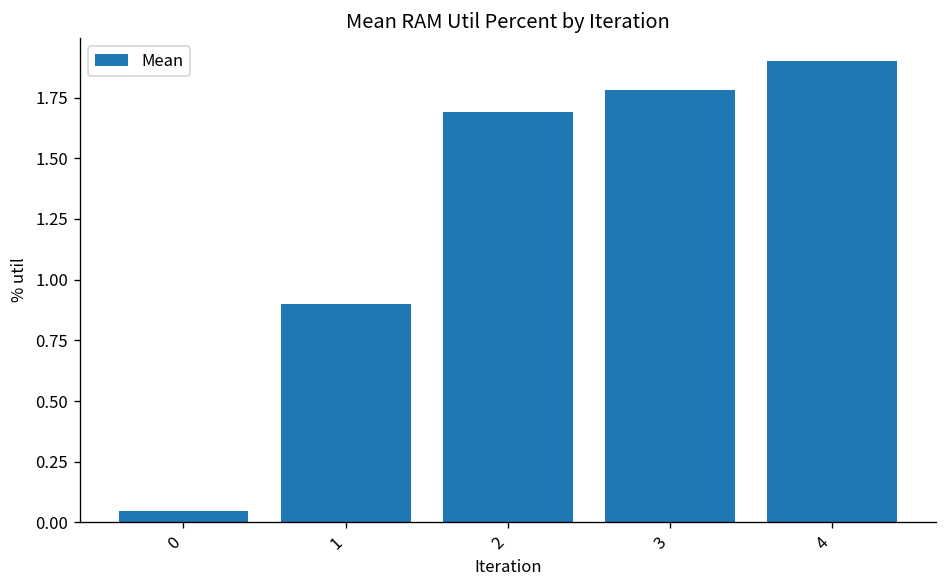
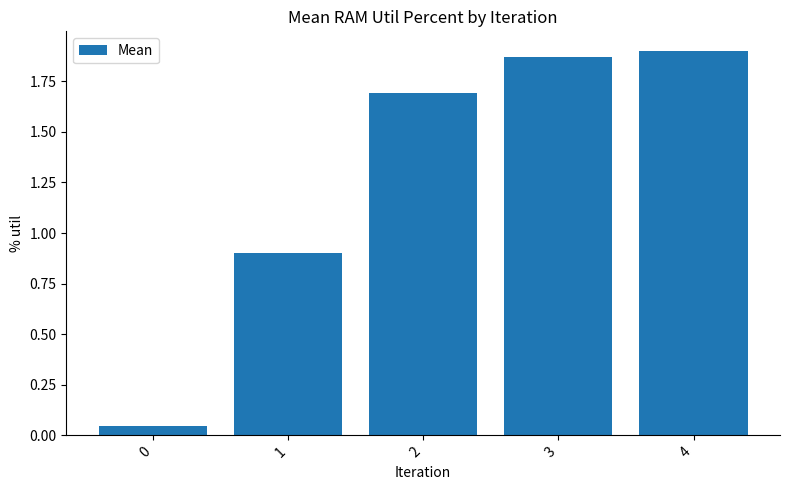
3: 1.78 -> 1.87
